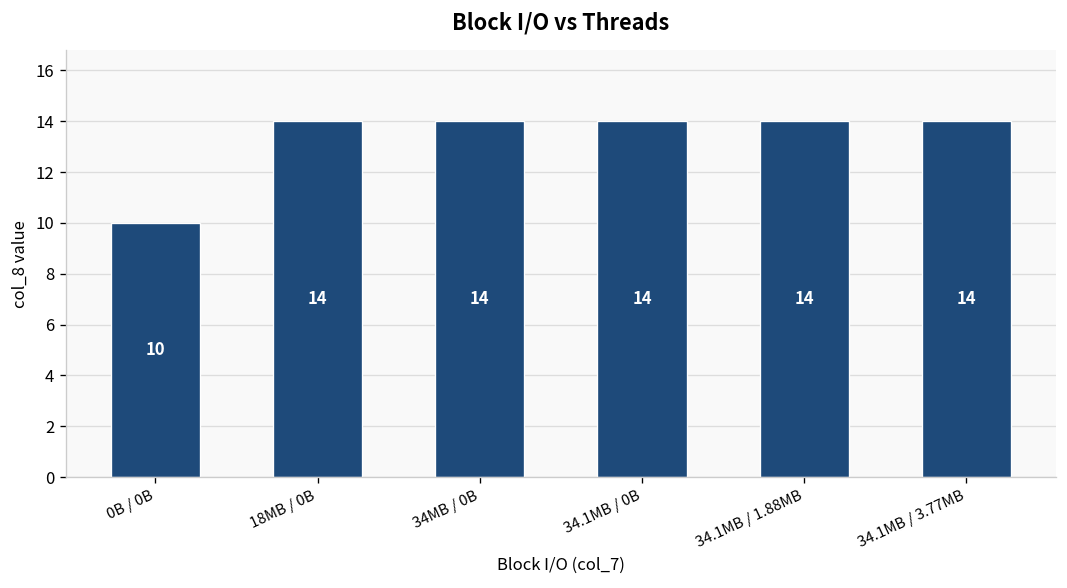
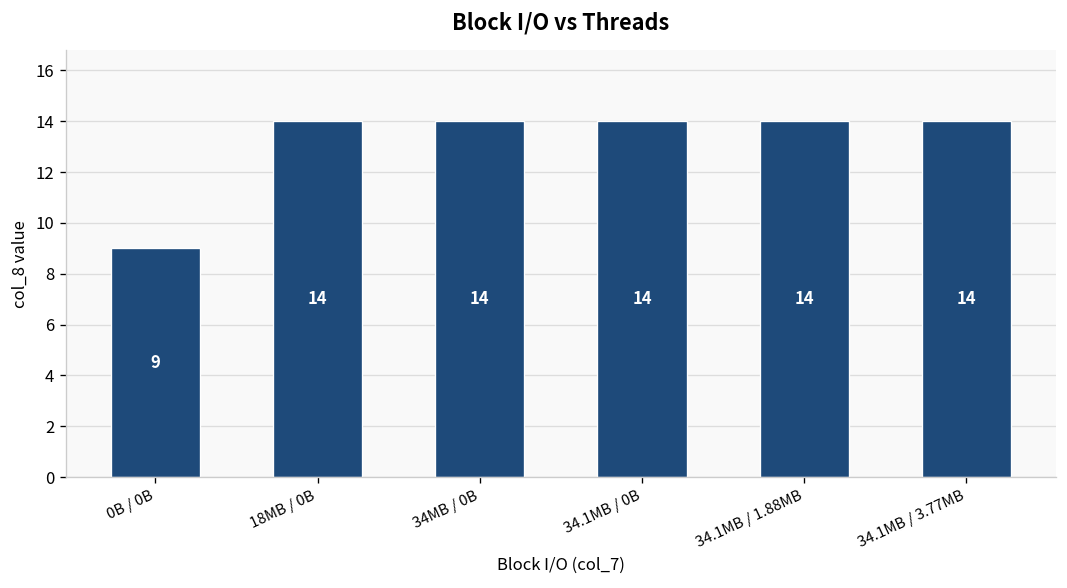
0B / 0B: 10 -> 9
